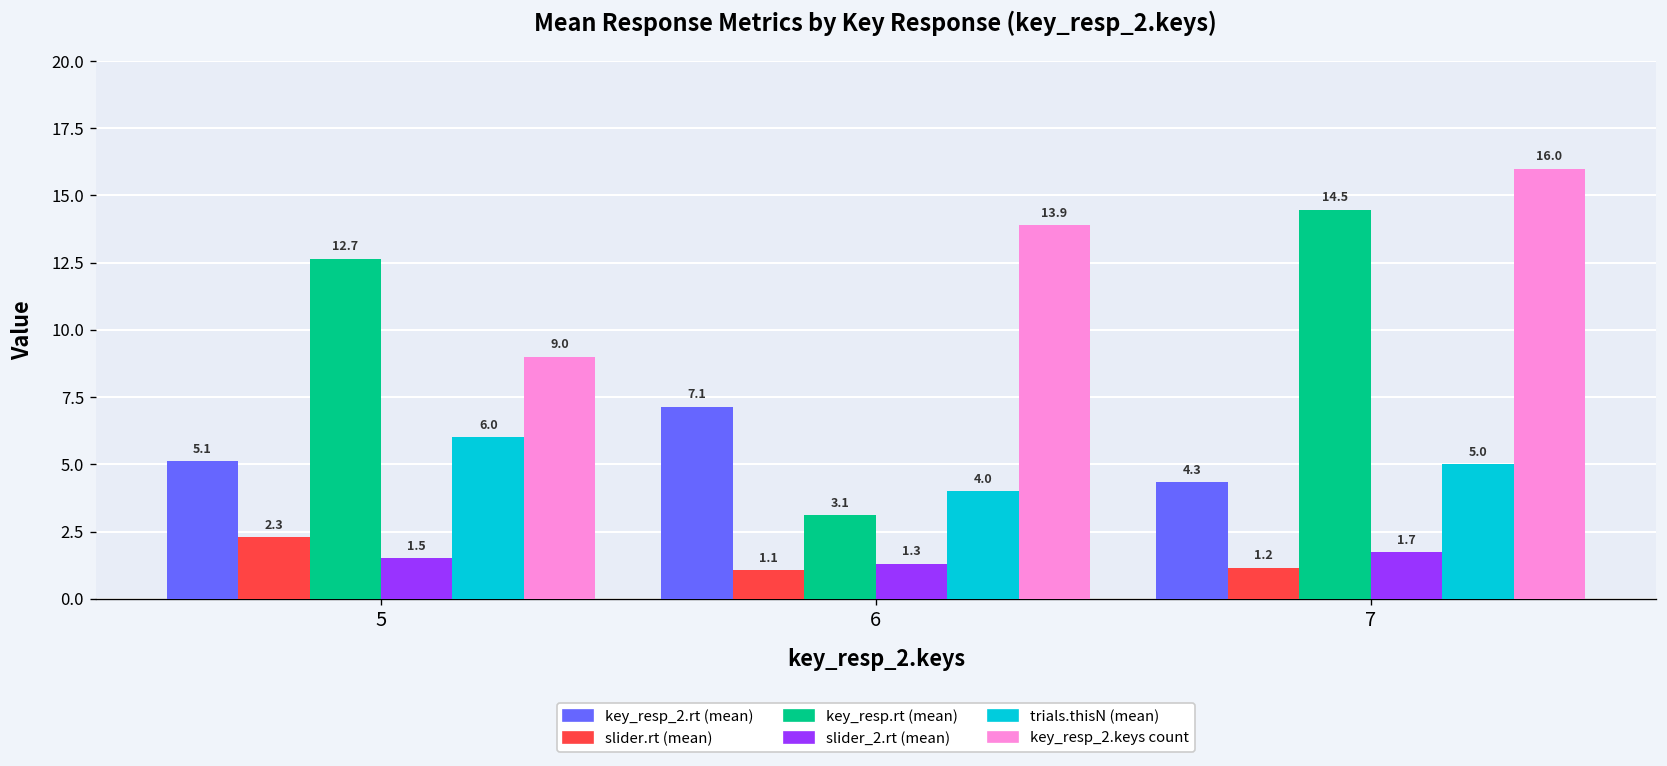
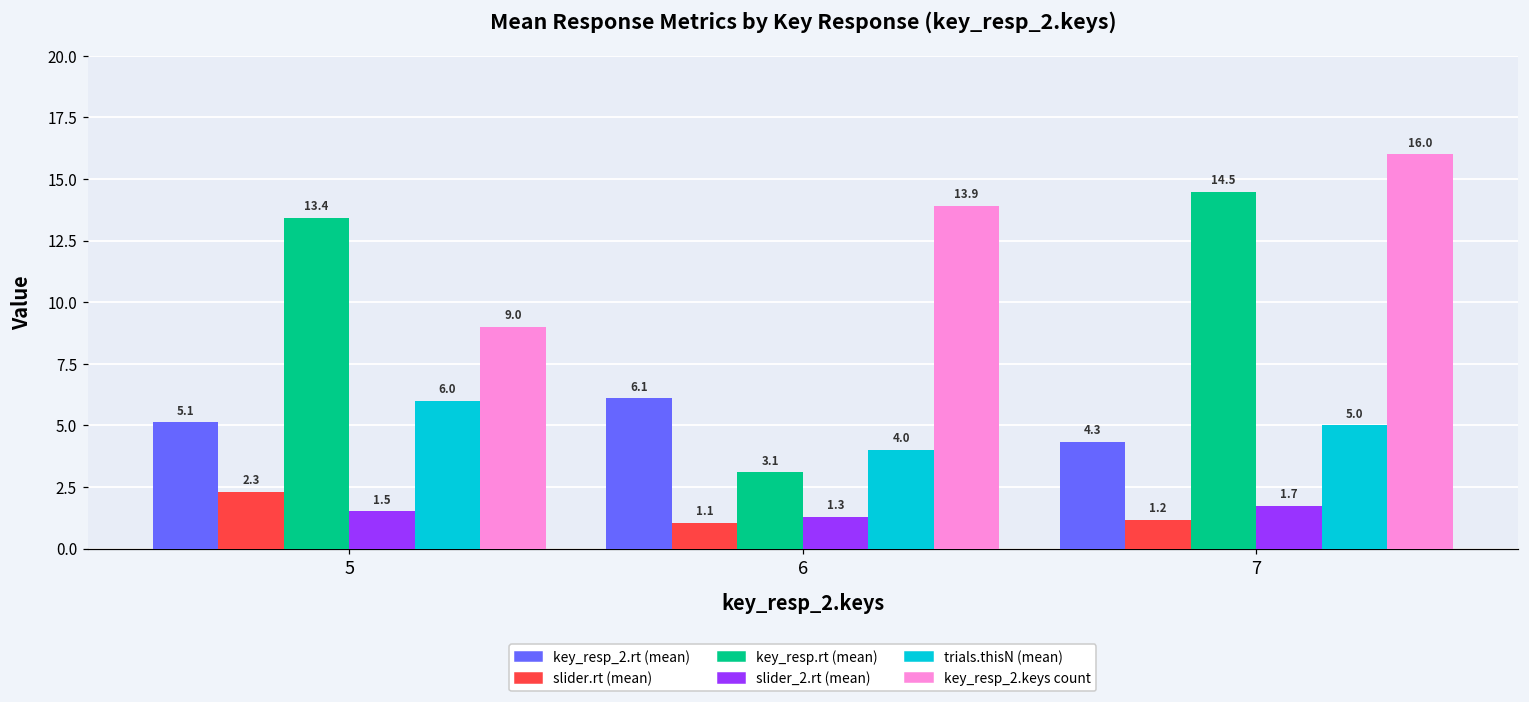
key_resp.rt (mean), 5: 12.7 -> 13.4
key_resp_2.rt (mean), 6: 7.1 -> 6.1
